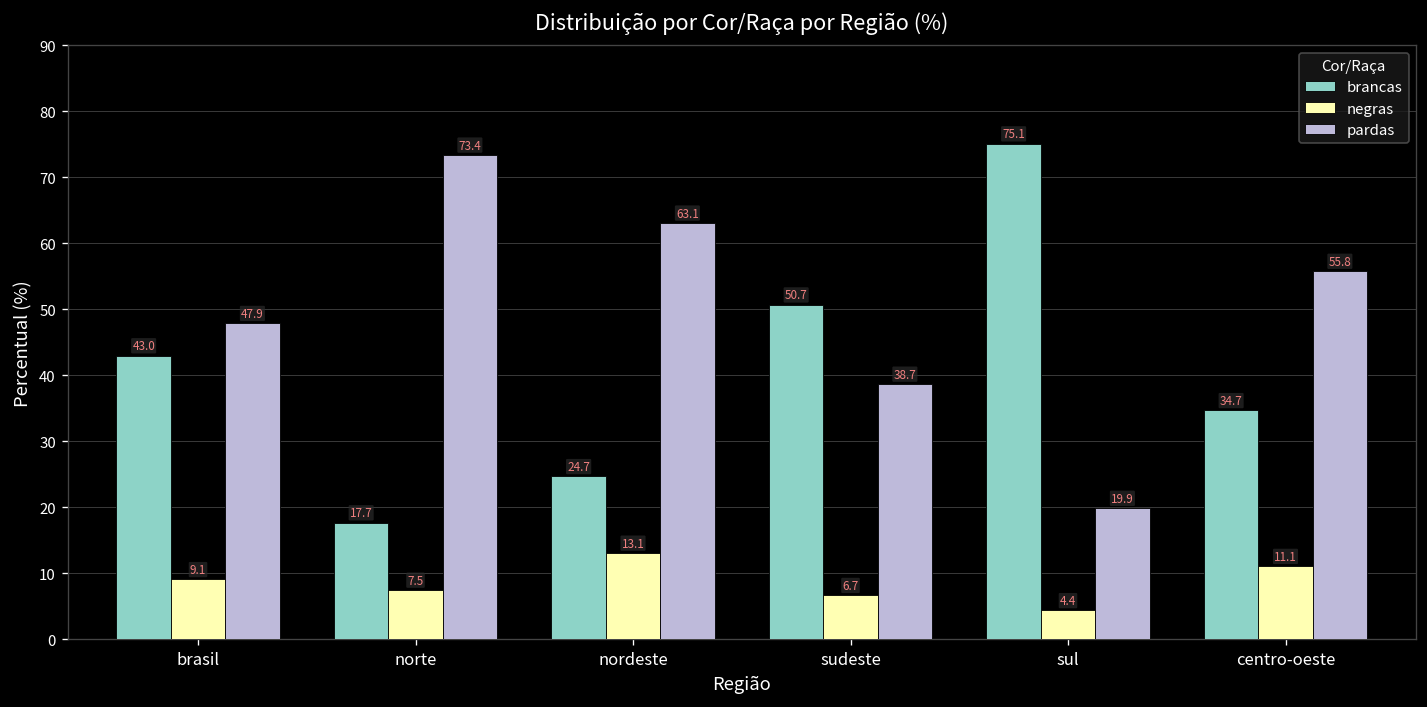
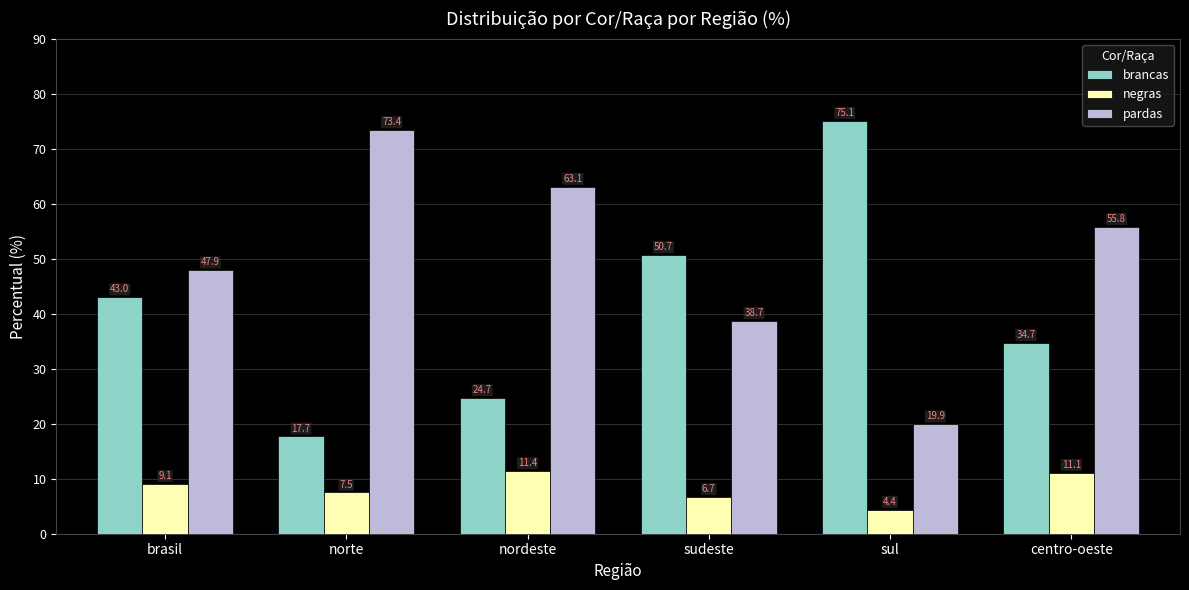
negras, nordeste: 13.1 -> 11.4
